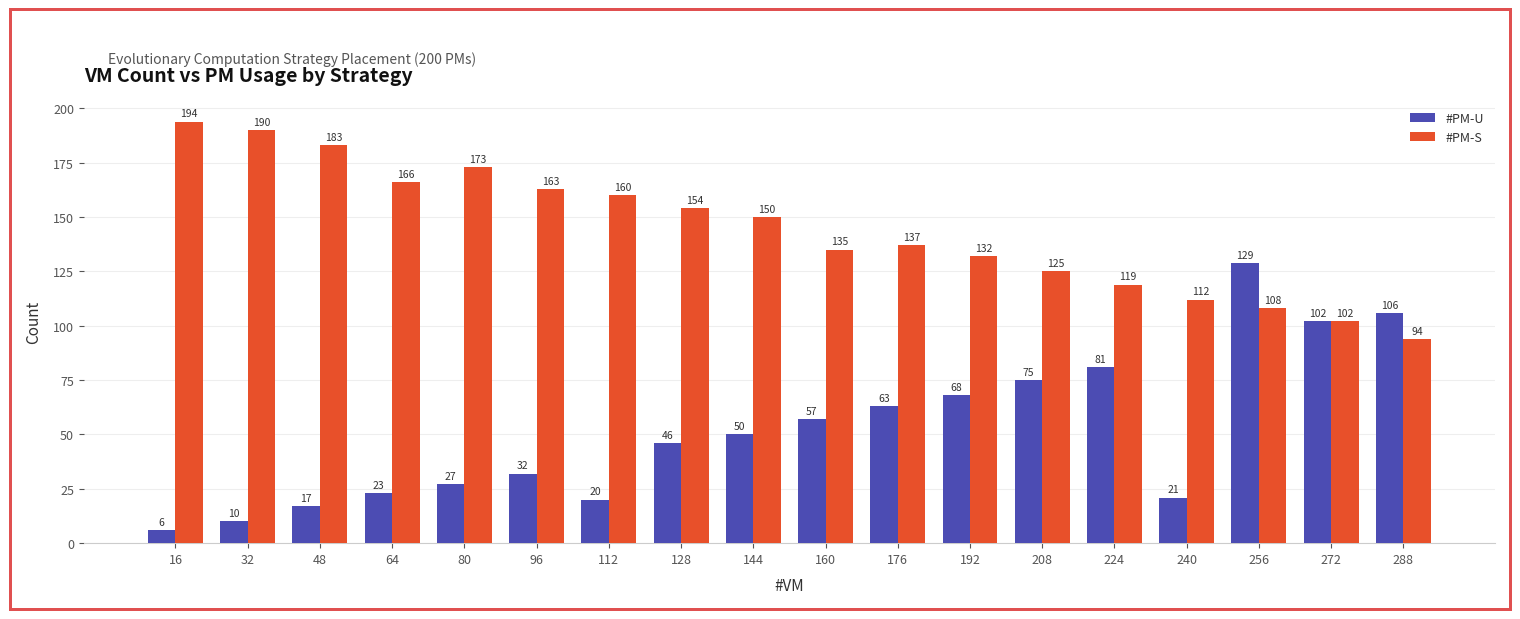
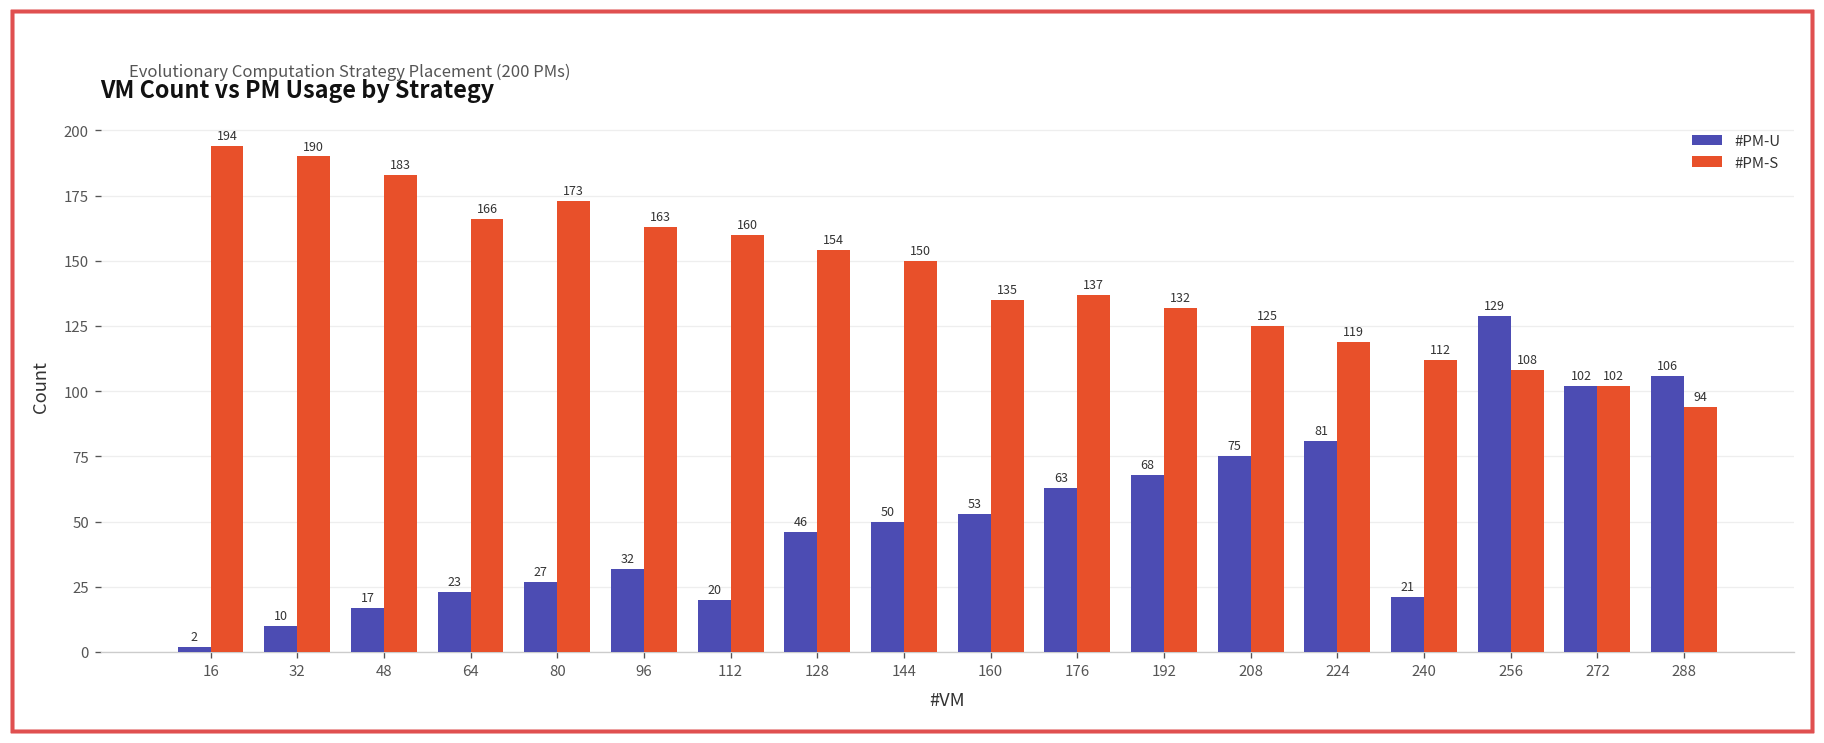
#PM-U, 16: 6 -> 2
#PM-U, 160: 57 -> 53
